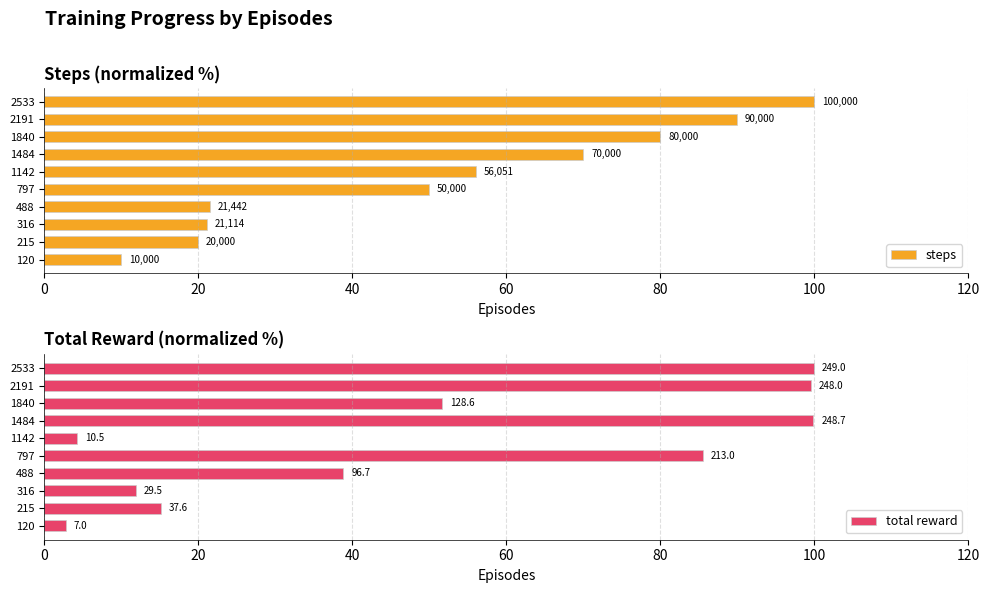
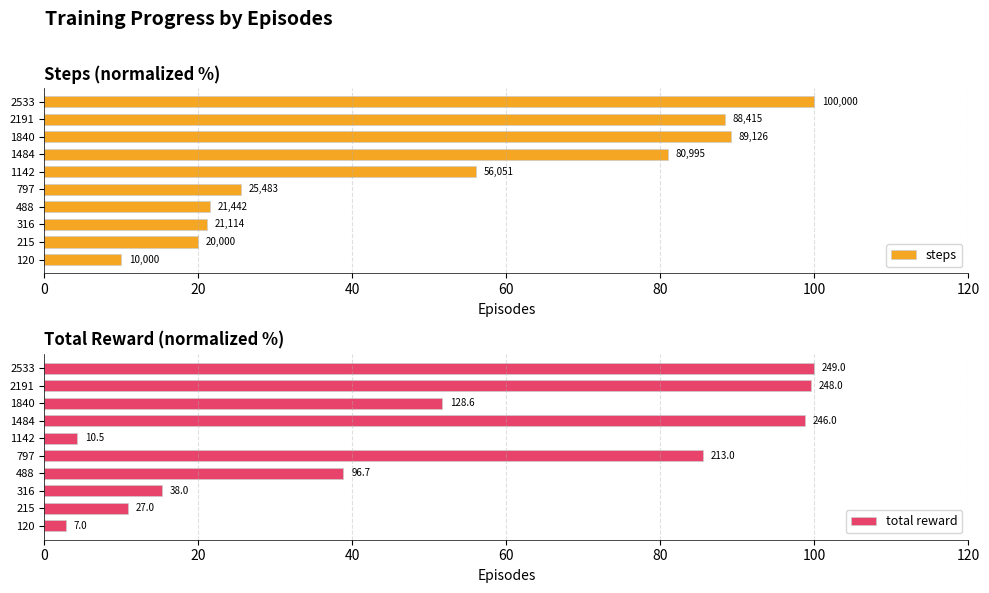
Steps (normalized %), 2191: 90,000 -> 88,415
Steps (normalized %), 1840: 80,000 -> 89,126
Steps (normalized %), 1484: 70,000 -> 80,995
Steps (normalized %), 797: 50,000 -> 25,483
Total Reward (normalized %), 1484: 248.7 -> 246.0
Total Reward (normalized %), 316: 29.5 -> 38.0
Total Reward (normalized %), 215: 37.6 -> 27.0
